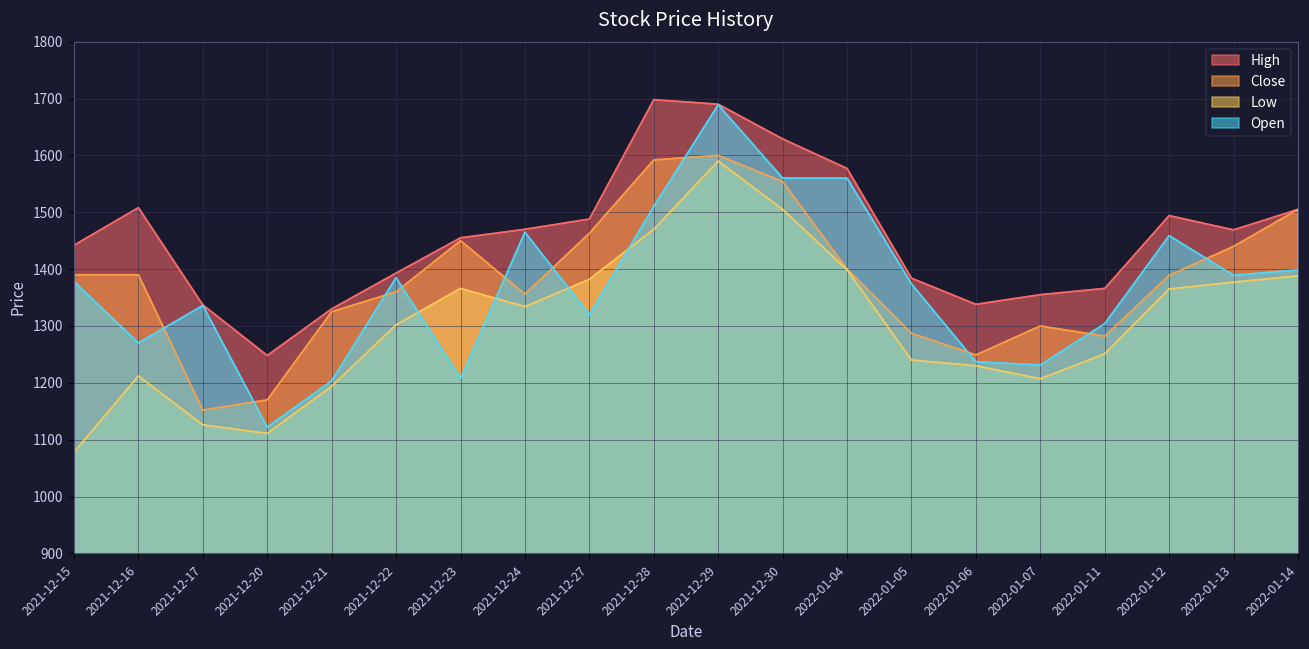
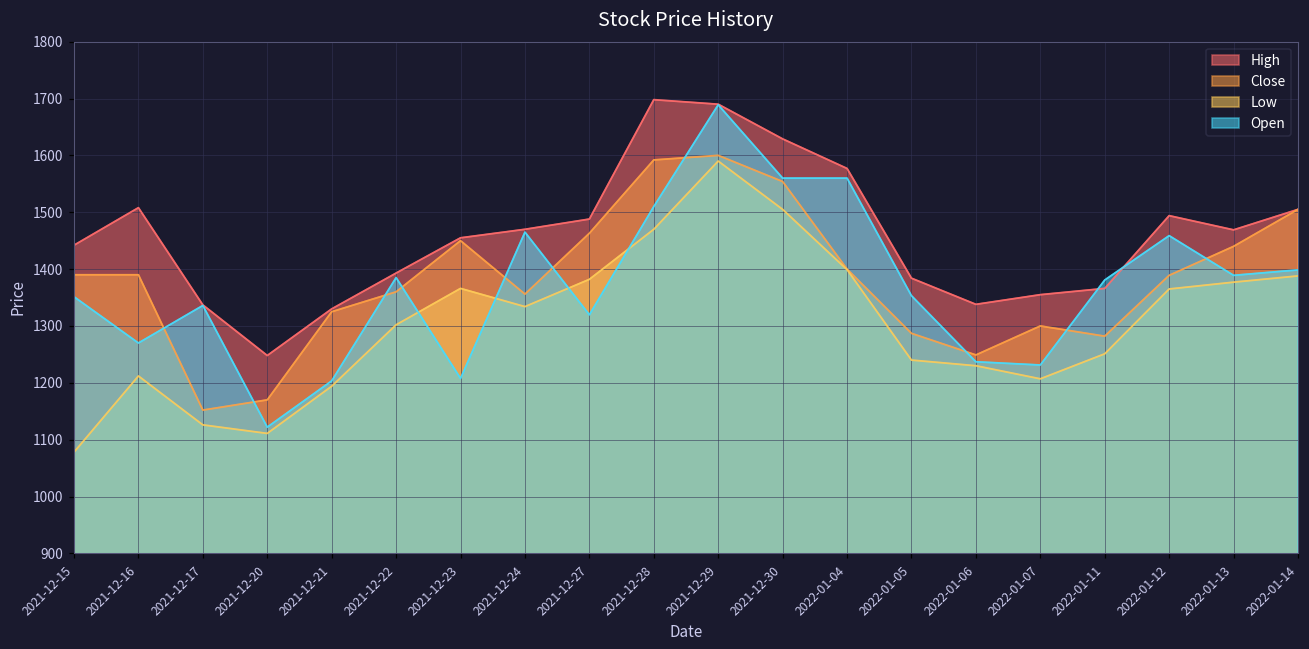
Open, 2021-12-15: 1380 -> 1350
Open, 2022-01-05: 1370 -> 1350
Open, 2022-01-11: 1300 -> 1380
